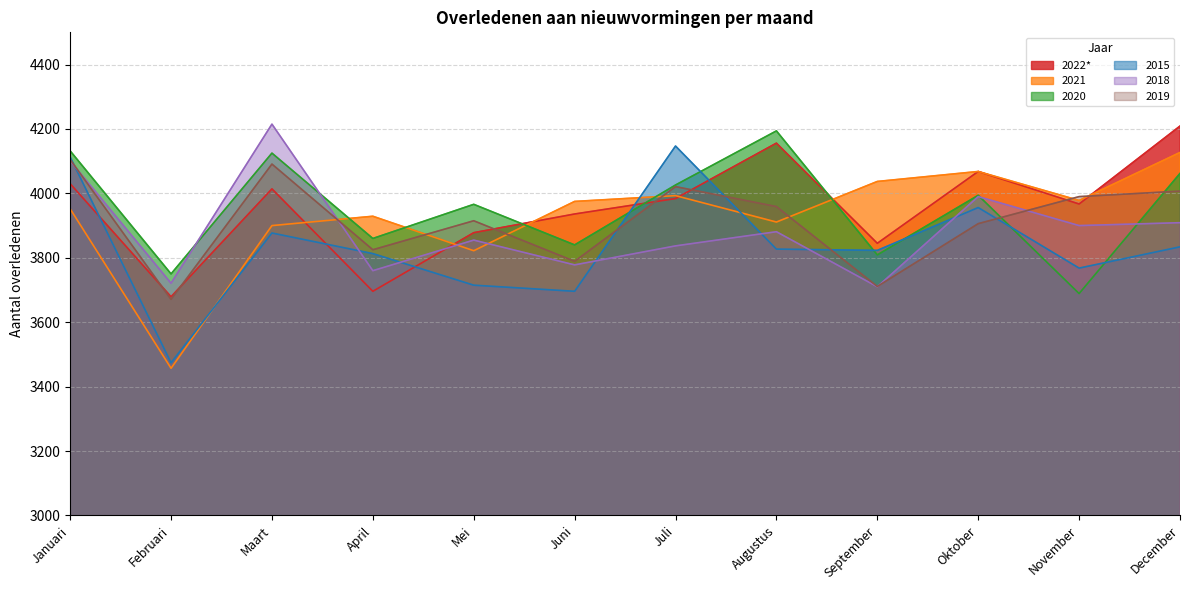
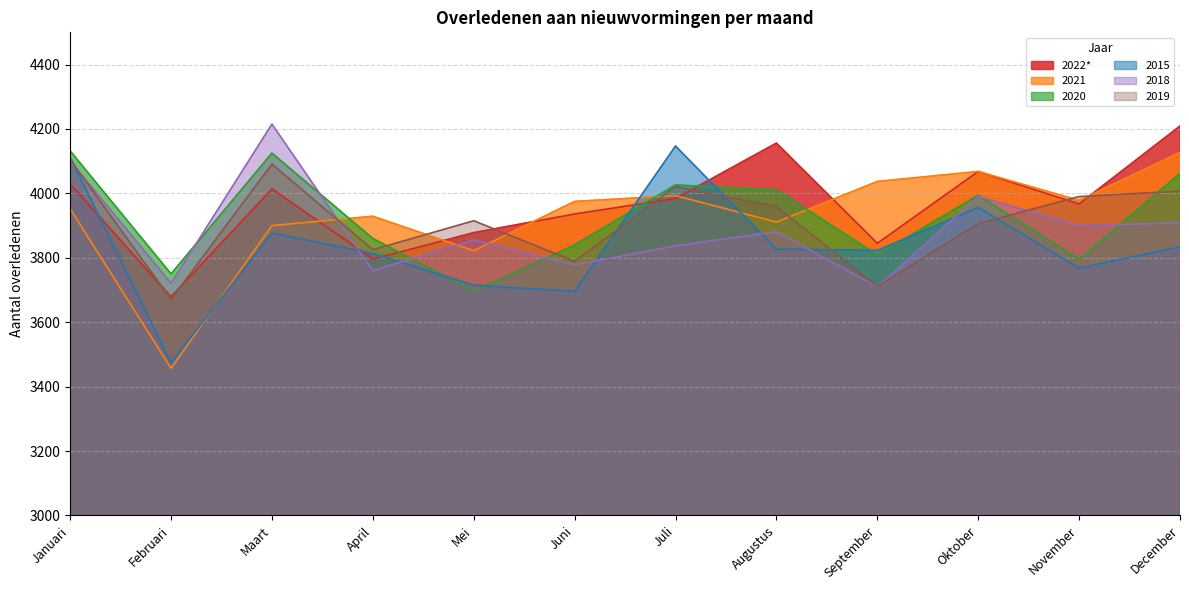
2022*, April: 3700 -> 3800
2020, Mei: 3970 -> 3700
2020, Augustus: 4190 -> 4010
2020, November: 3690 -> 3800
